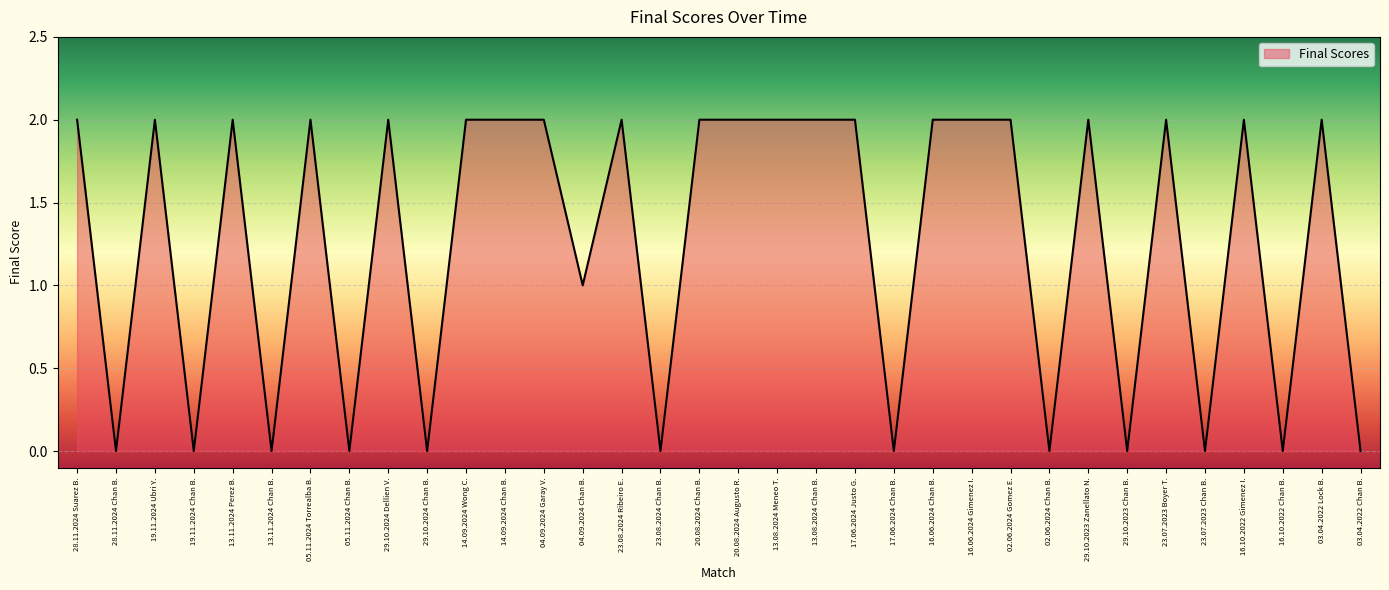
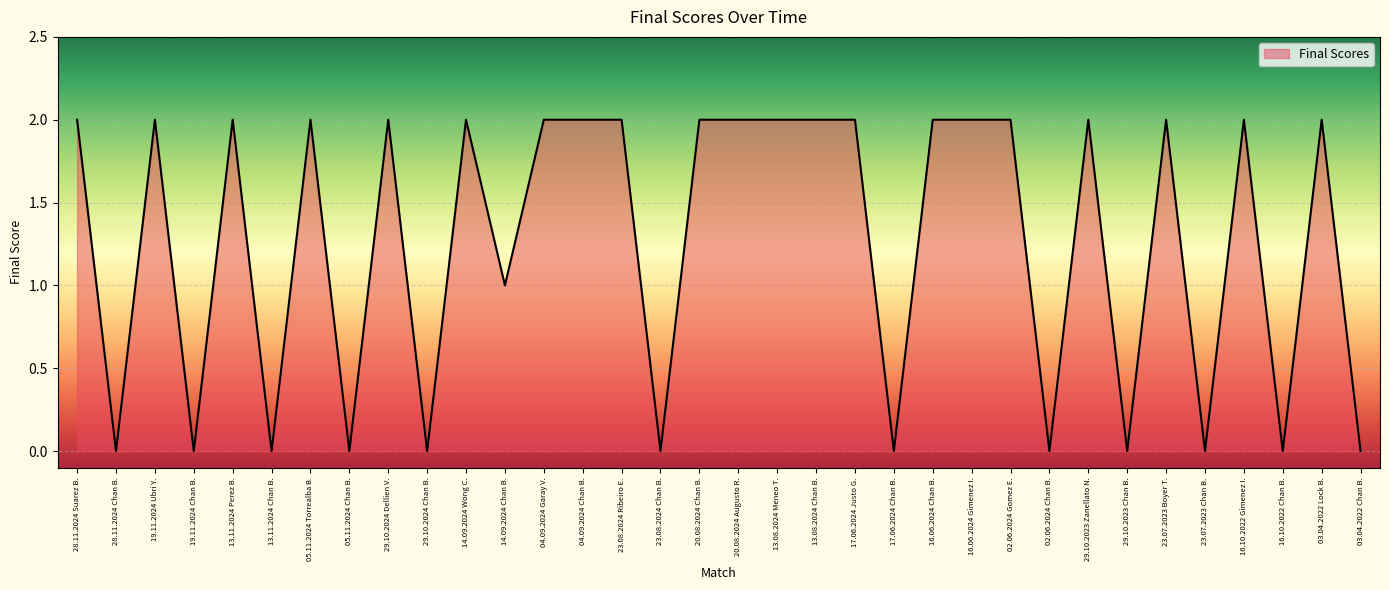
14.09.2024 Chan B.: 2 -> 1
04.09.2024 Chan B.: 1 -> 2
